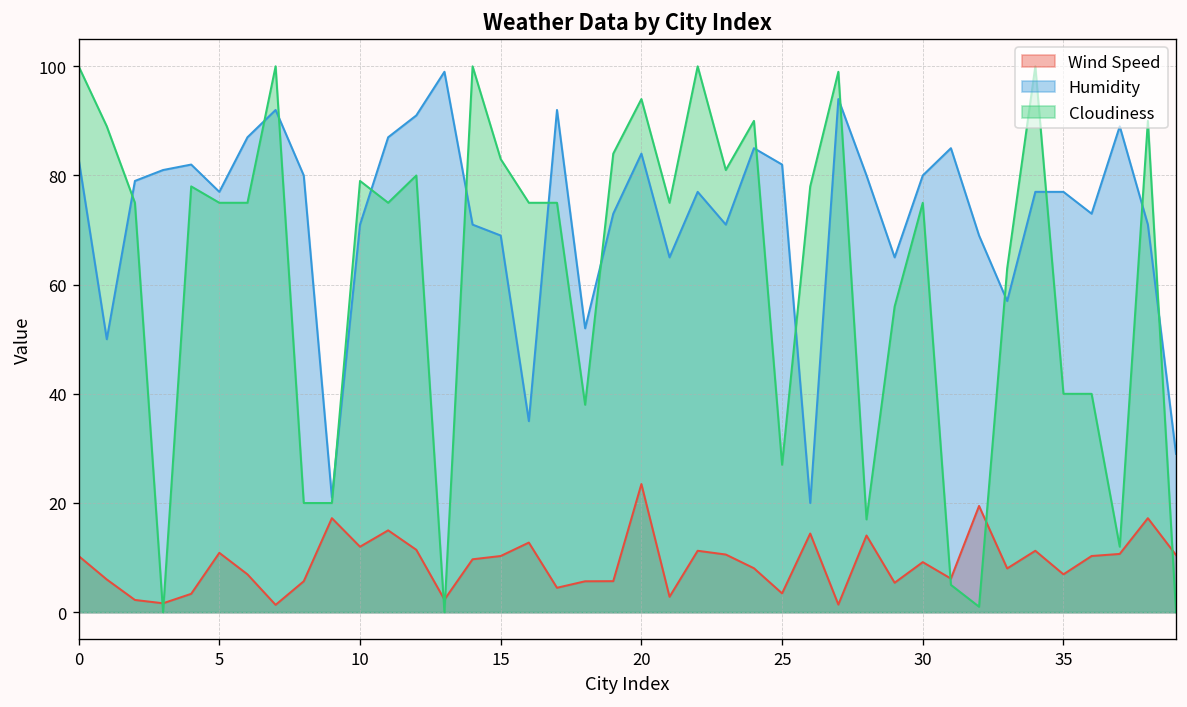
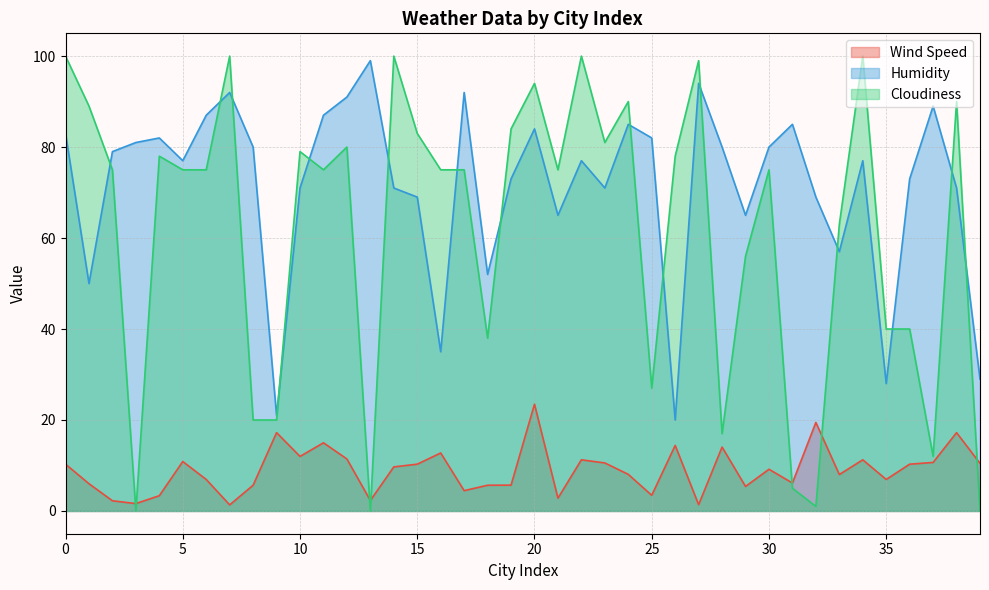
Humidity, 35: 77 -> 28
